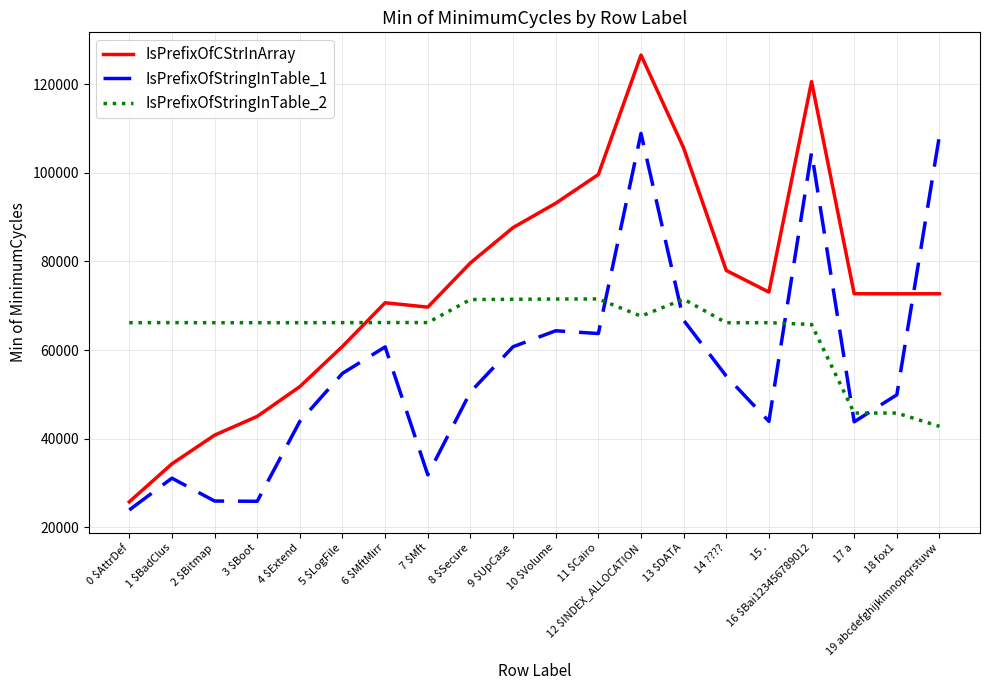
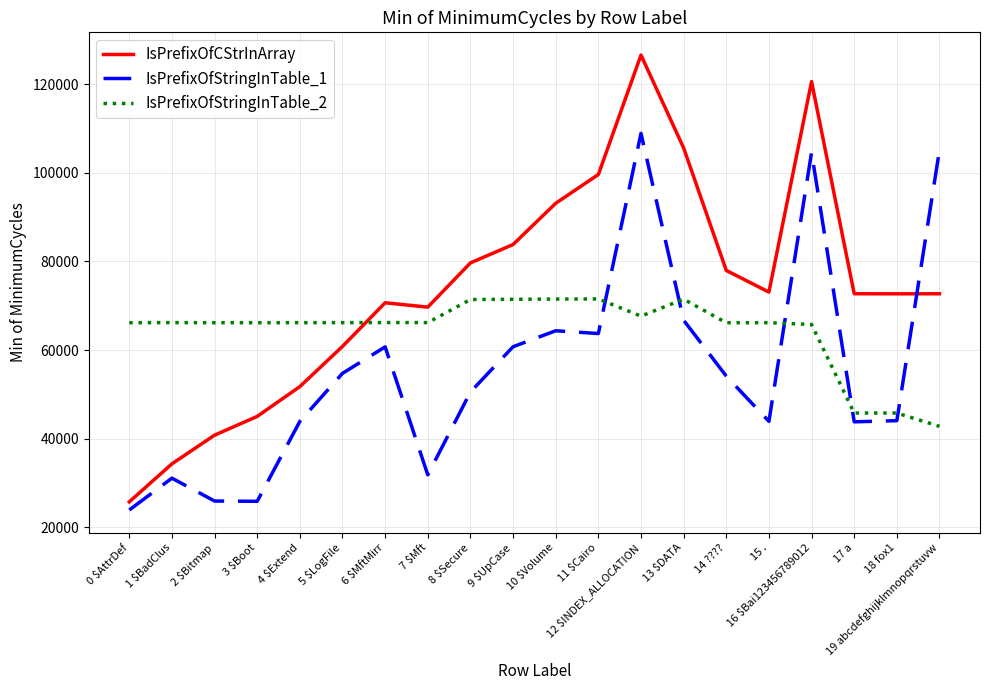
IsPrefixOfCStrInArray, 9 $UpCase: 88000 -> 84000
IsPrefixOfStringInTable_1, 18 fox1: 50000 -> 44000
IsPrefixOfStringInTable_1, 19 abcdefghijklmnopqrstuvw: 108000 -> 105000
